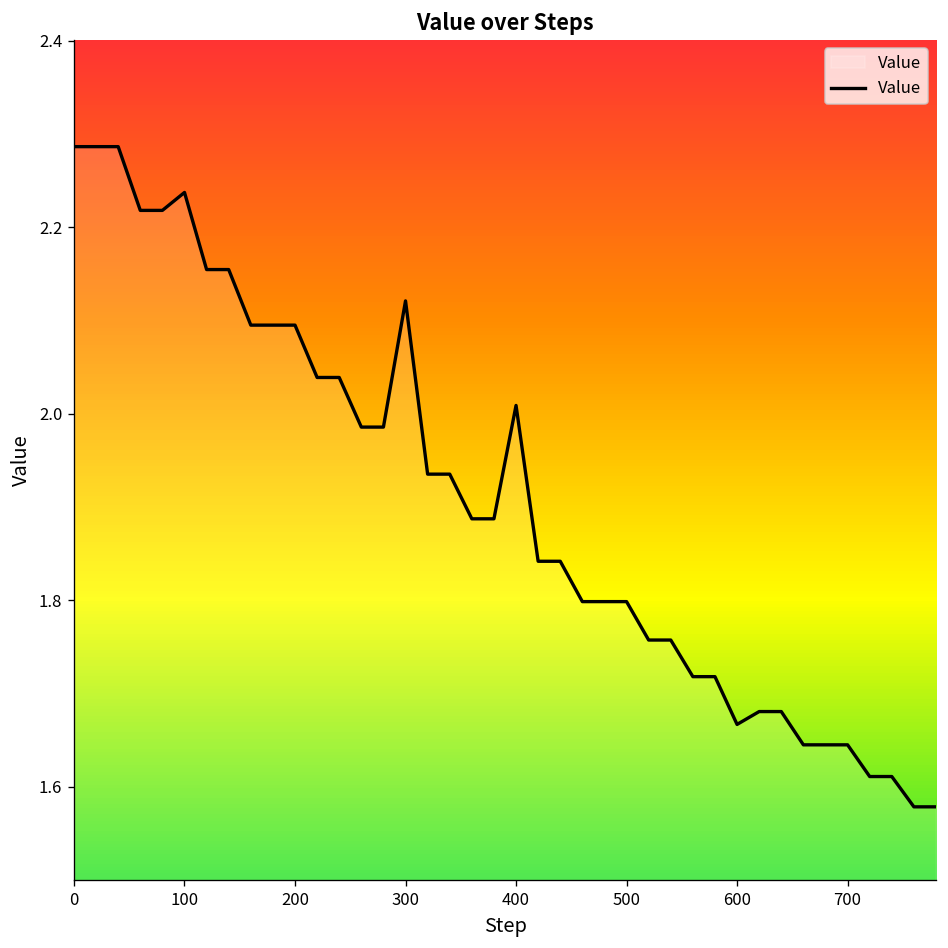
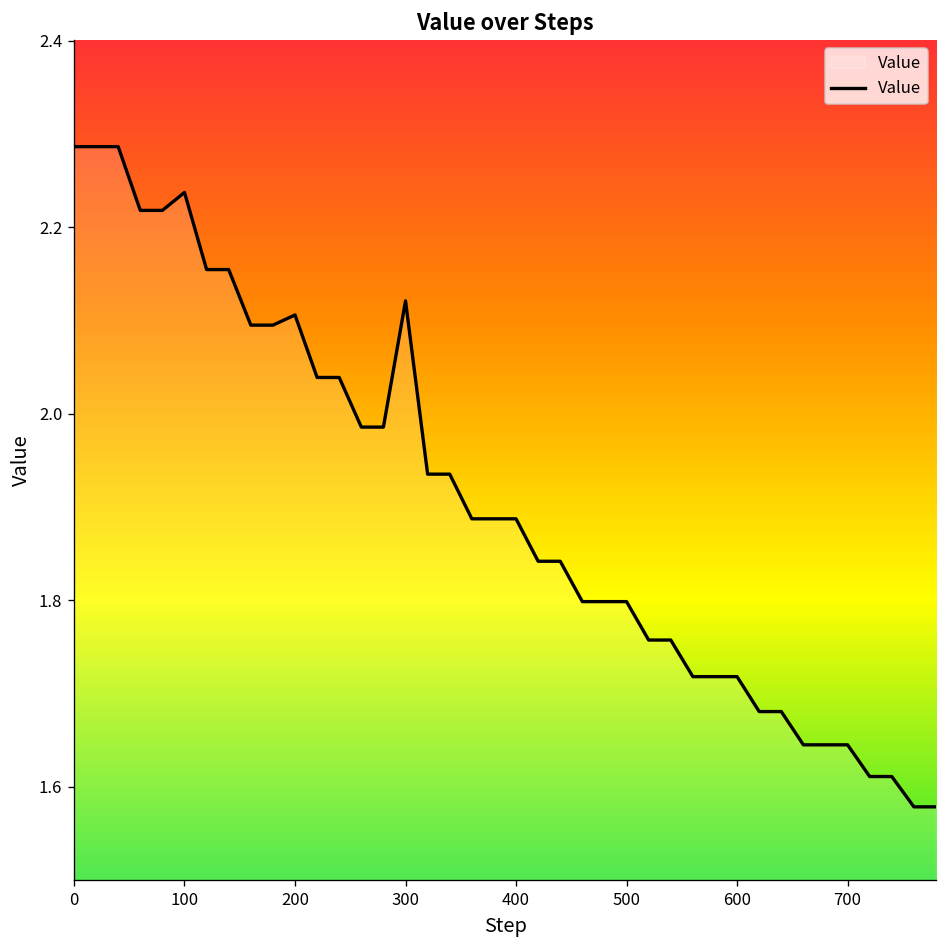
200: 2.10 -> 2.11
400: 2.01 -> 1.89
600: 1.67 -> 1.72
